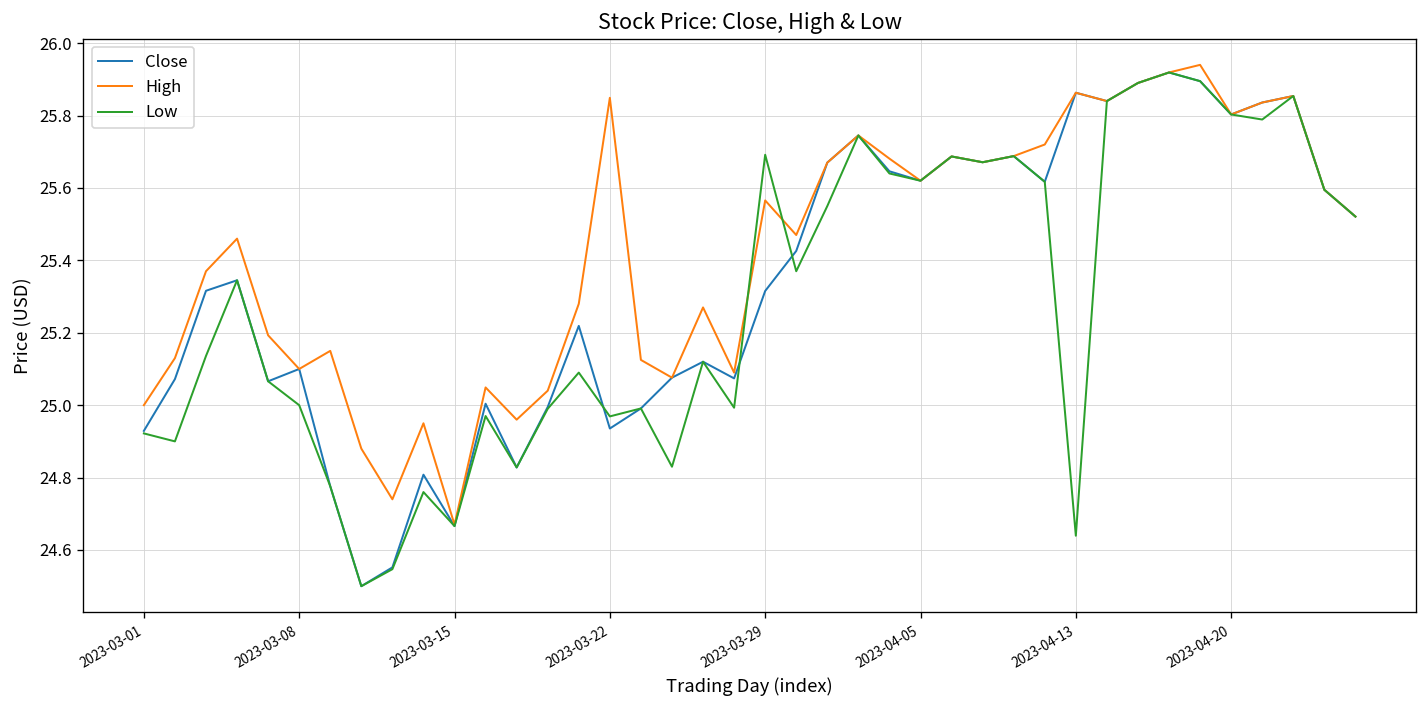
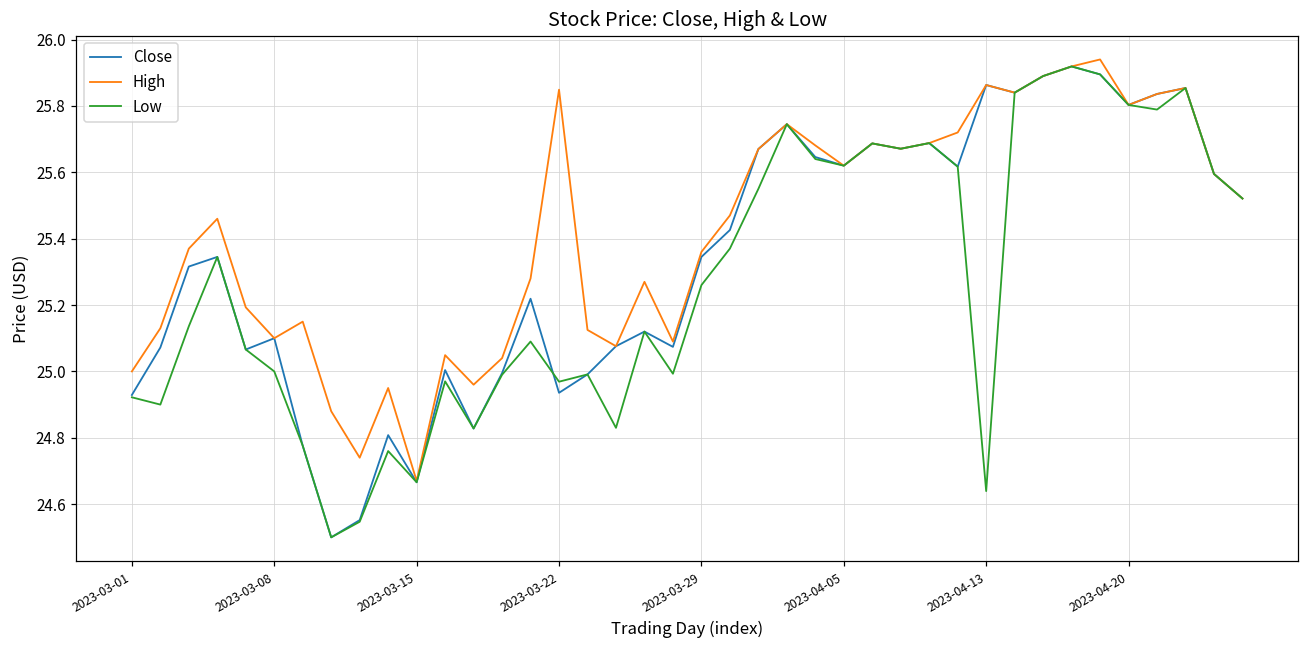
Close, 2023-03-29: 25.32 -> 25.34
High, 2023-03-29: 25.57 -> 25.36
Low, 2023-03-29: 25.69 -> 25.26
